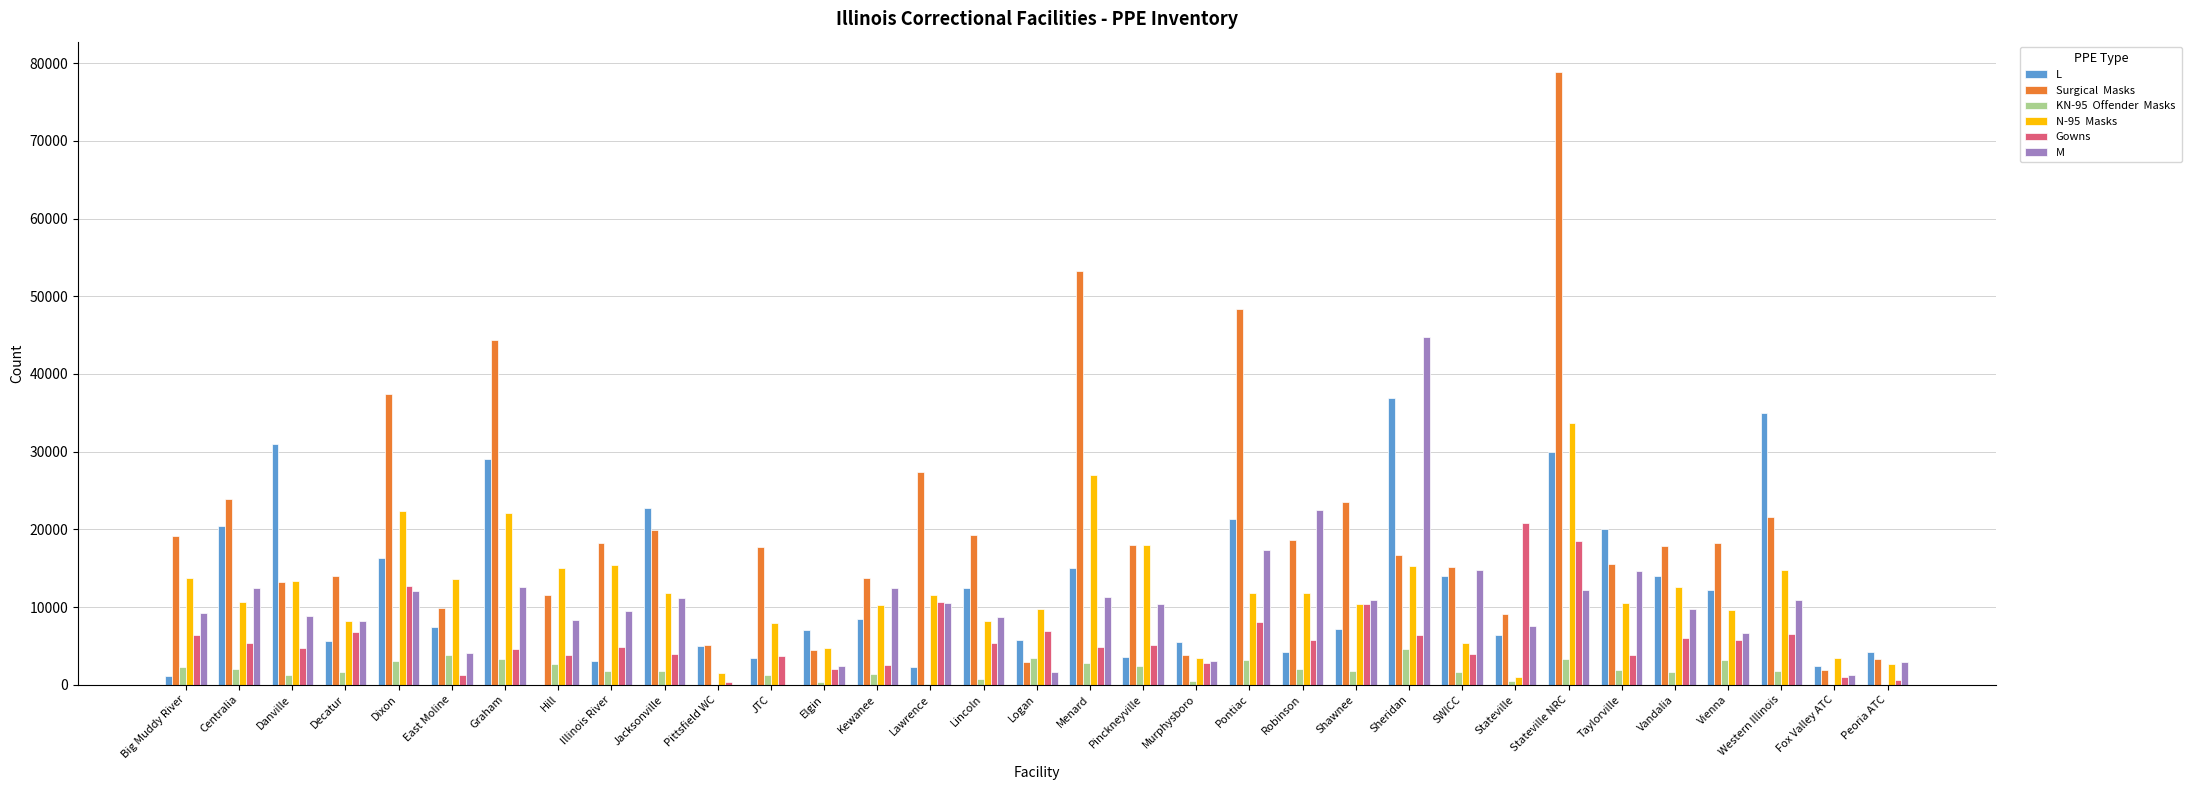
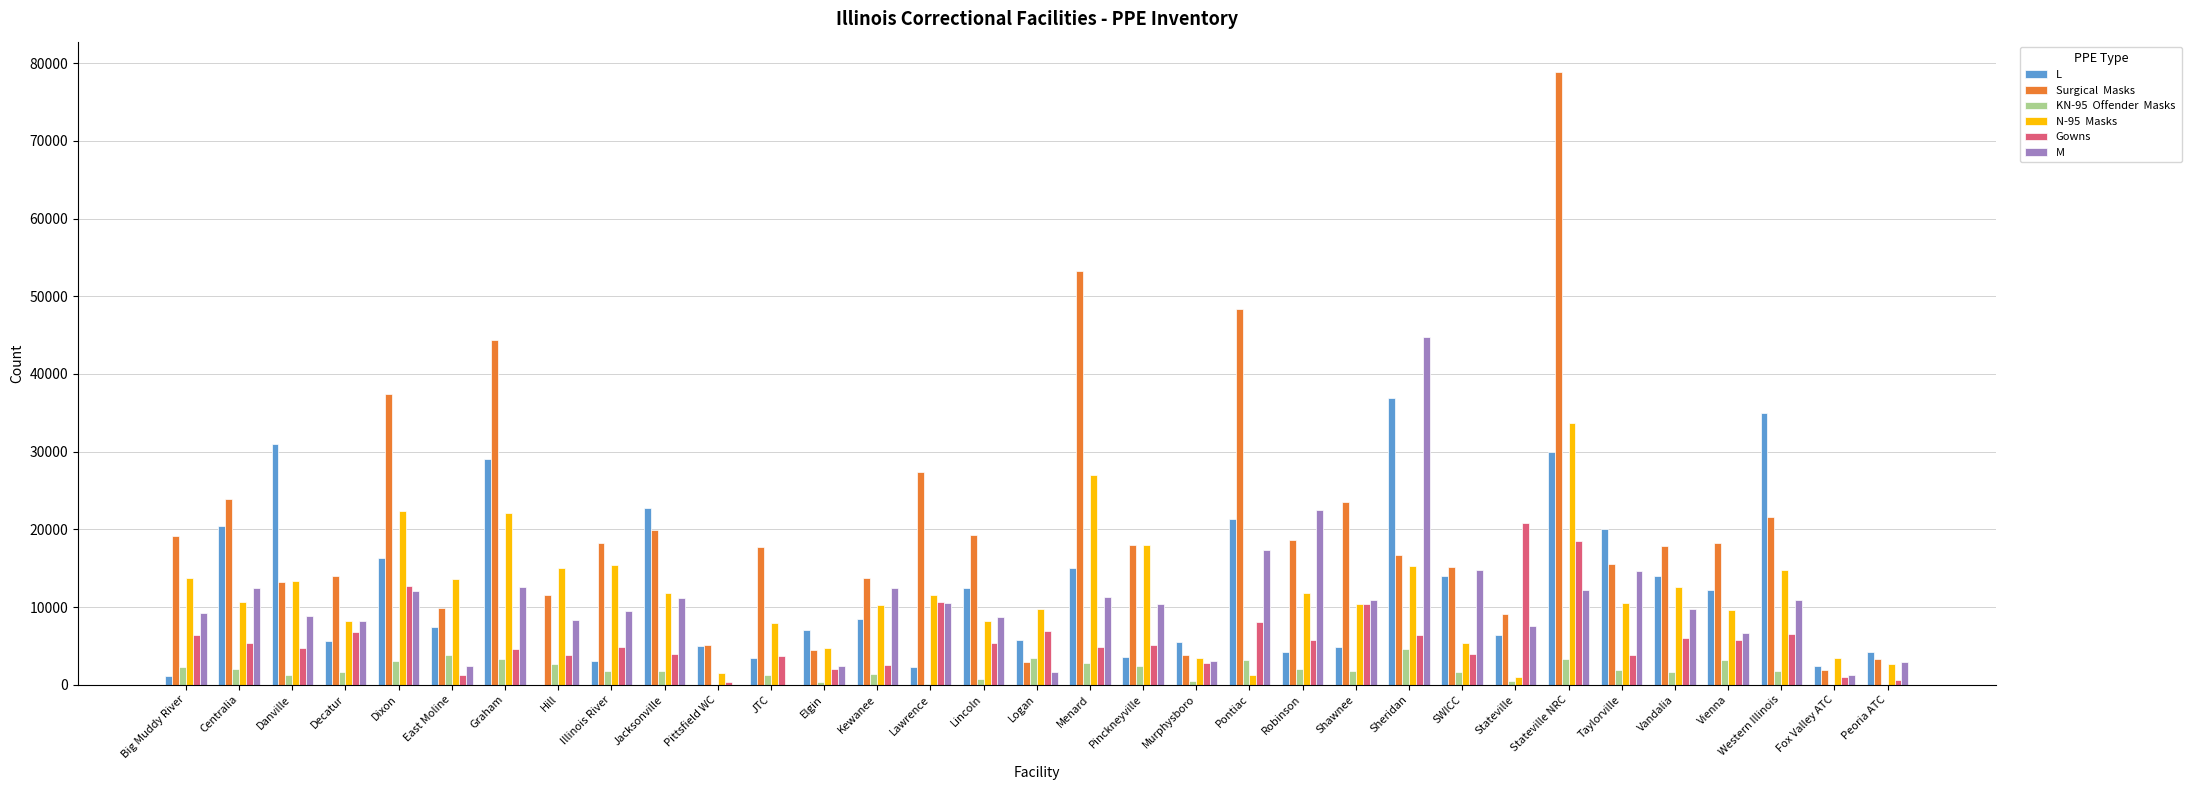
M, East Moline: 4000 -> 2000
N-95 Masks, Pontiac: 12000 -> 1000
L, Shawnee: 7000 -> 5000
